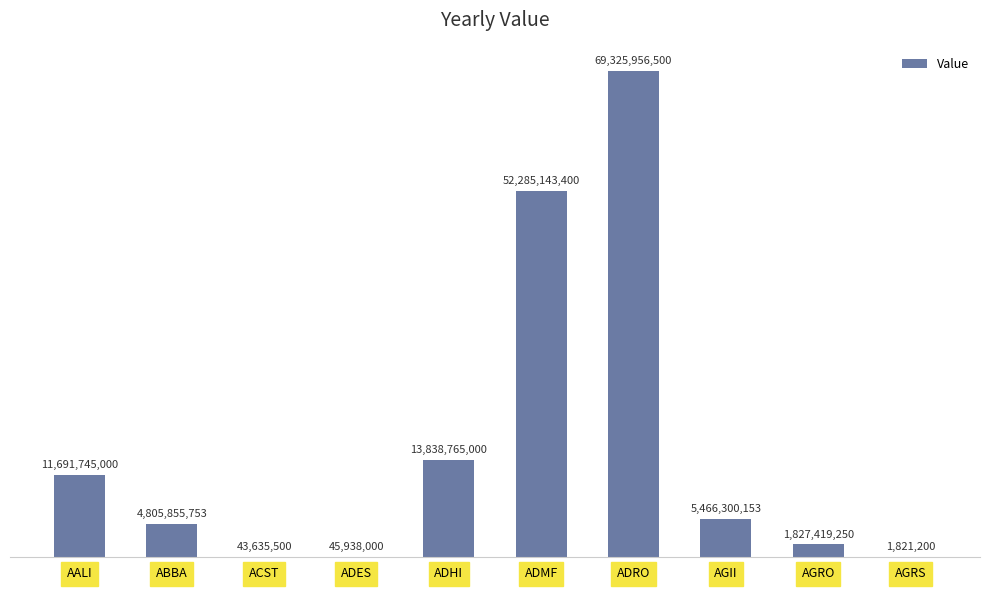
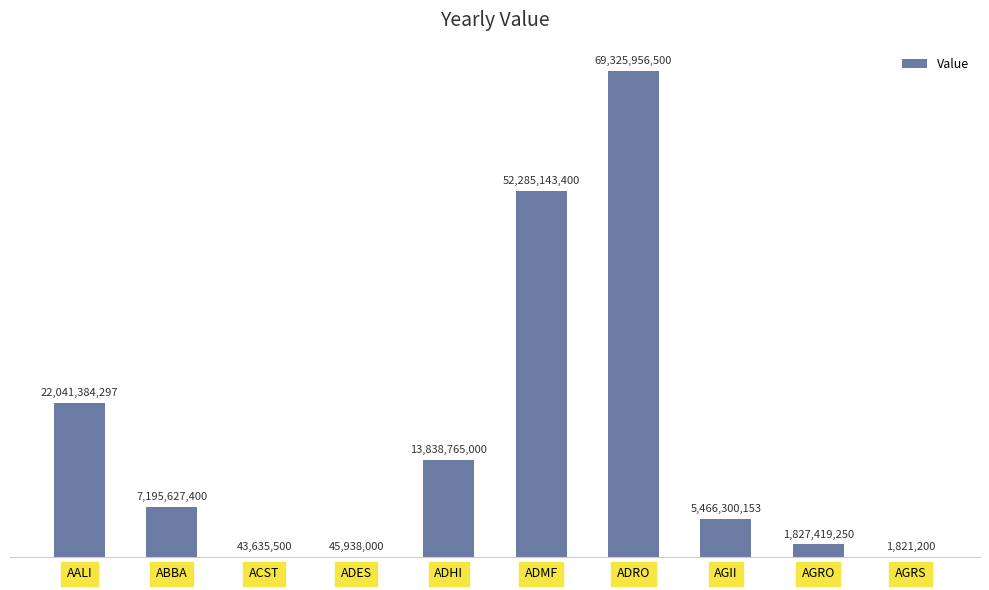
AALI: 11,691,745,000 -> 22,041,384,297
ABBA: 4,805,855,753 -> 7,195,627,400
